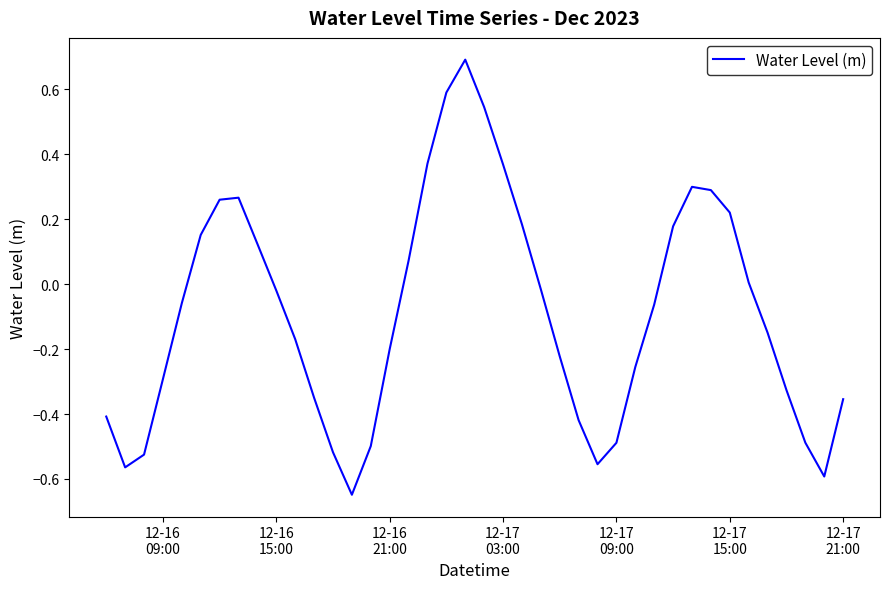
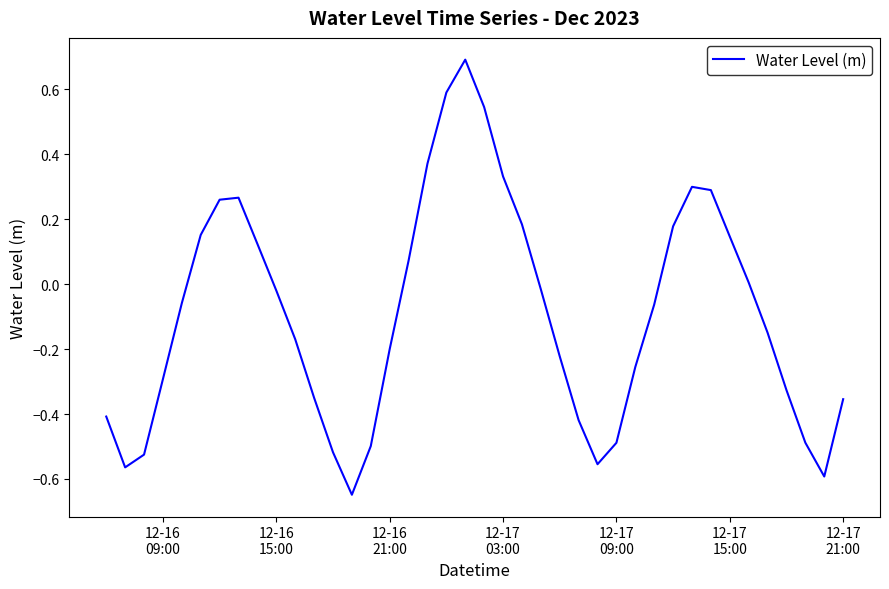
12-17 03:00: 0.37 -> 0.33
12-17 15:00: 0.22 -> 0.15
